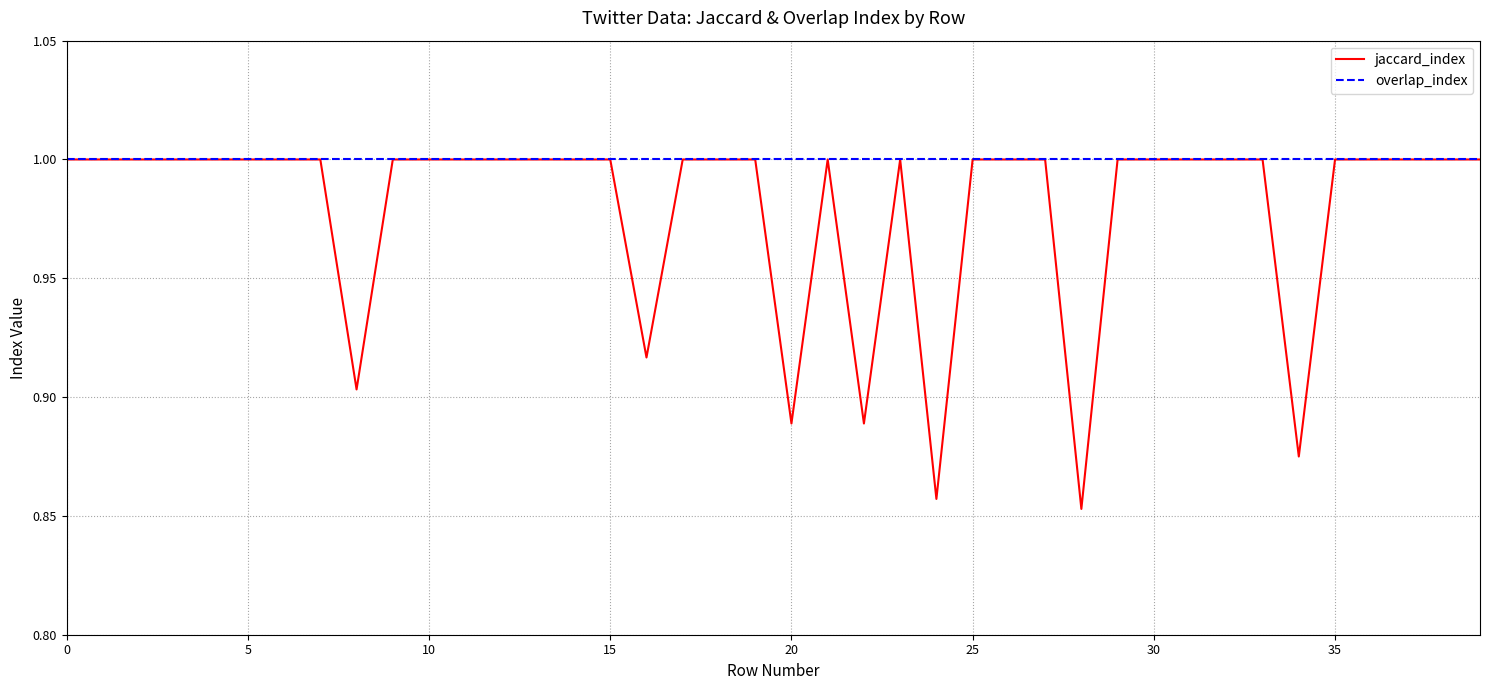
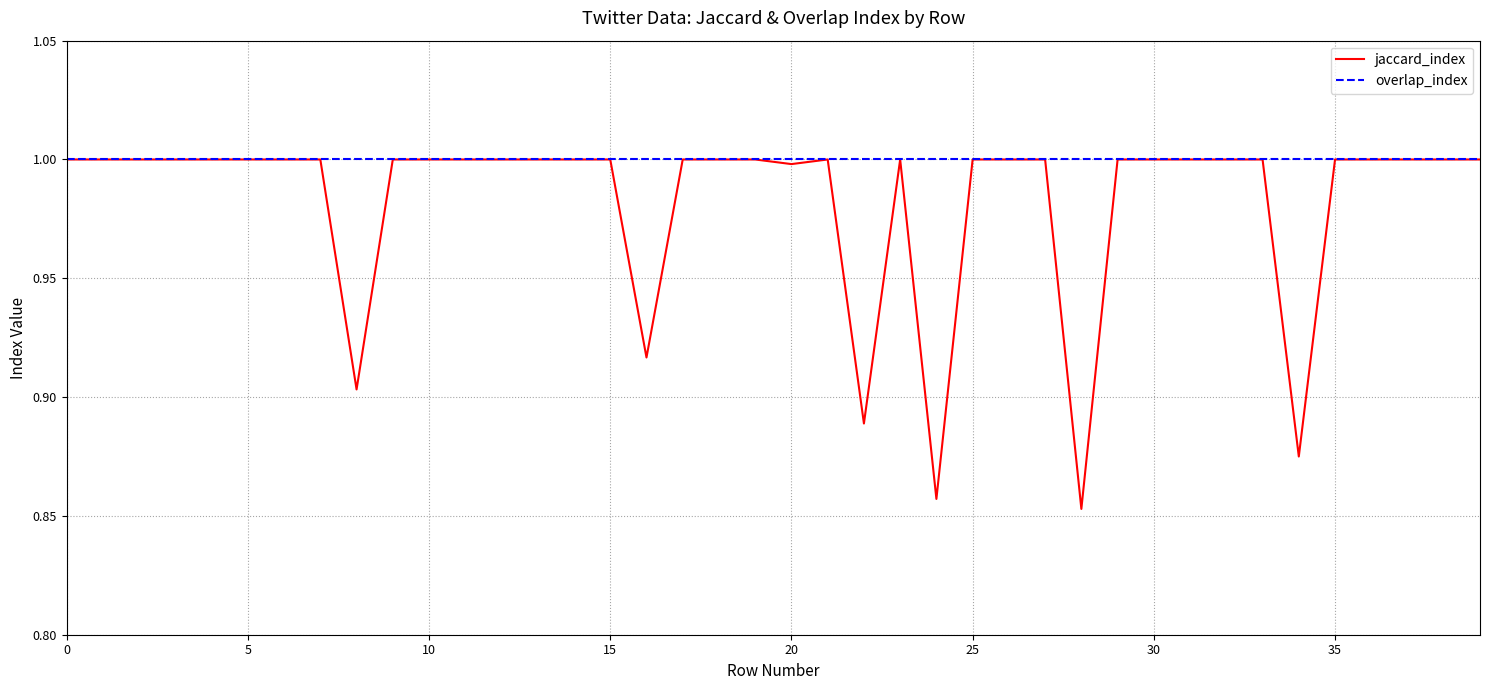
jaccard_index, 20: 0.889 -> 0.998
